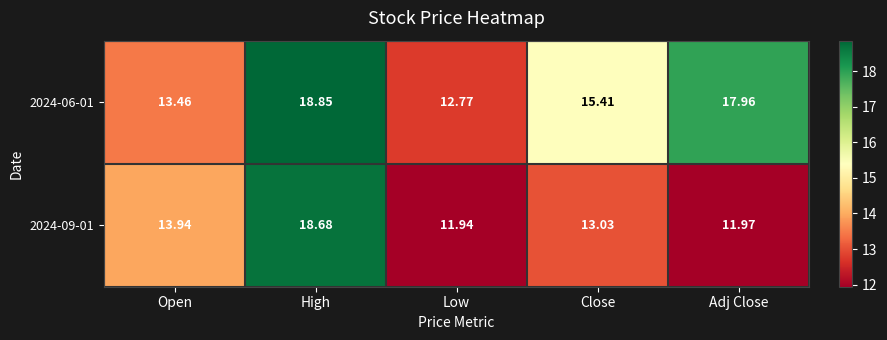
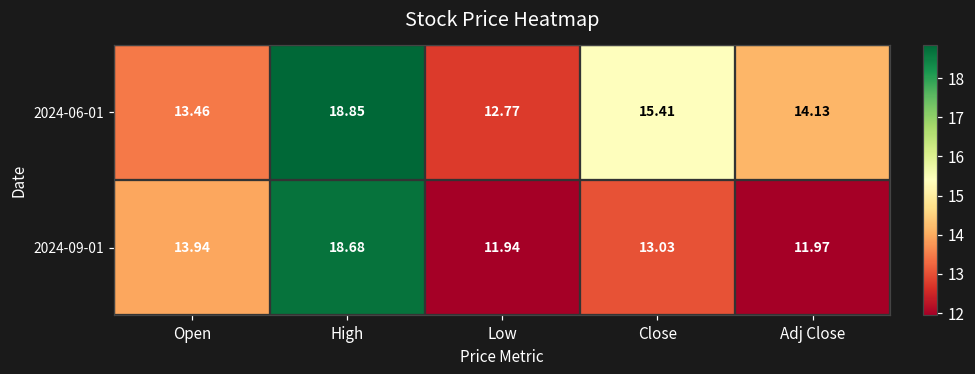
2024-06-01, Adj Close: 17.96 -> 14.13
